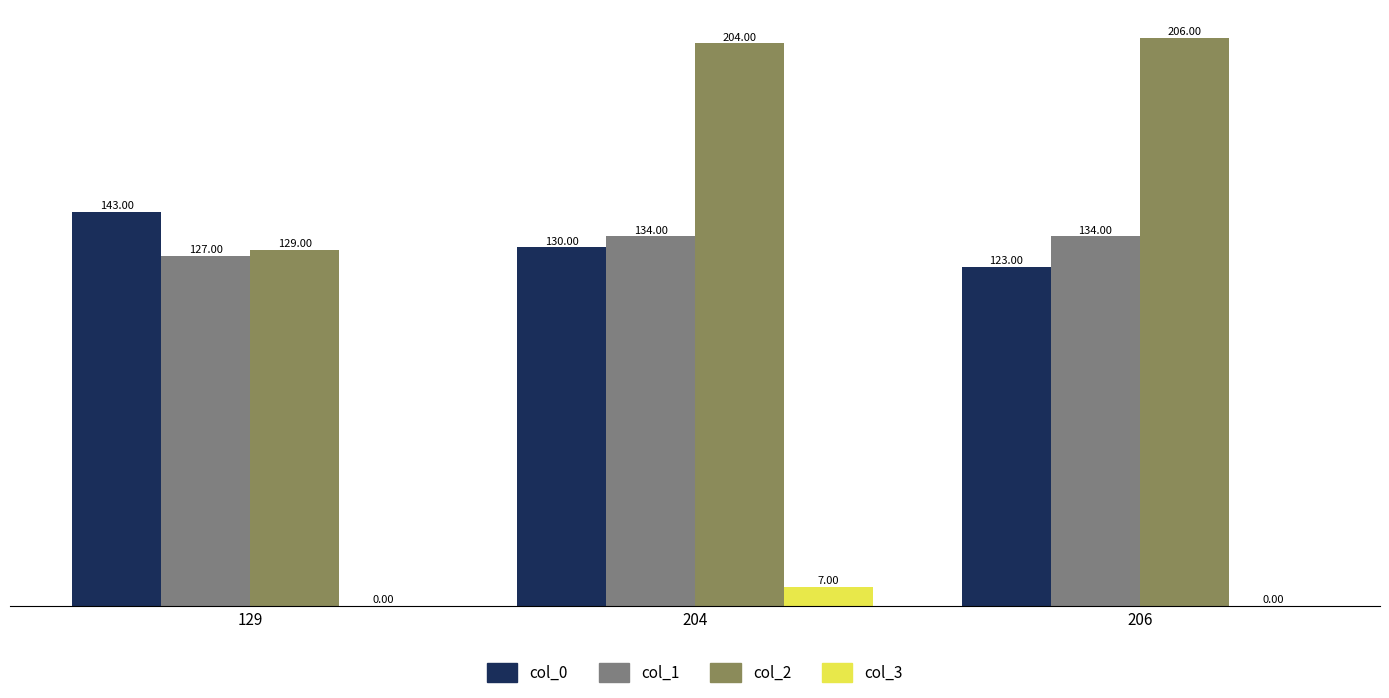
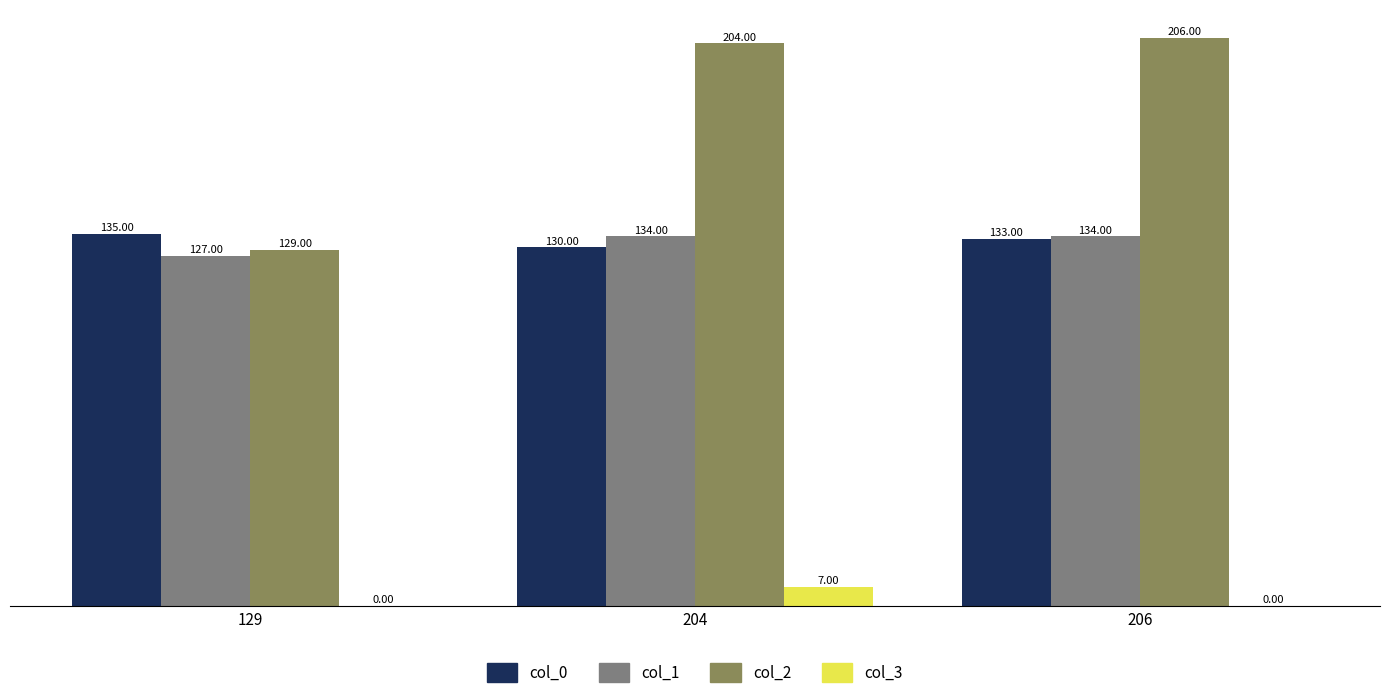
col_0, 129: 143.00 -> 135.00
col_0, 206: 123.00 -> 133.00
